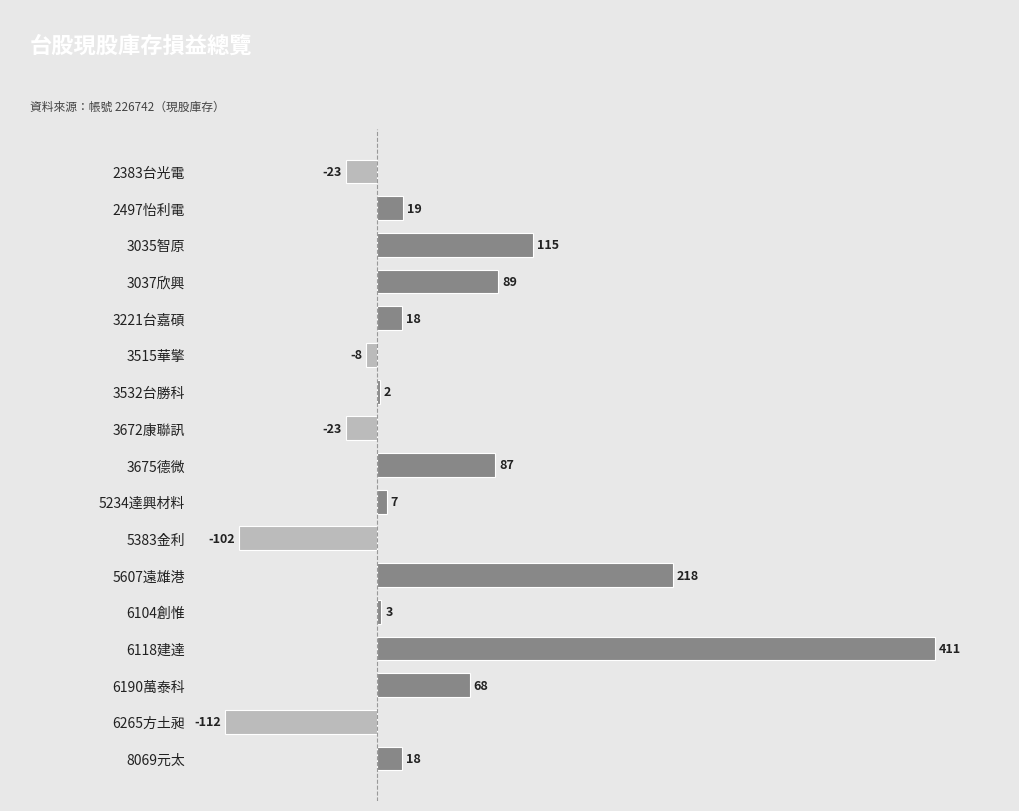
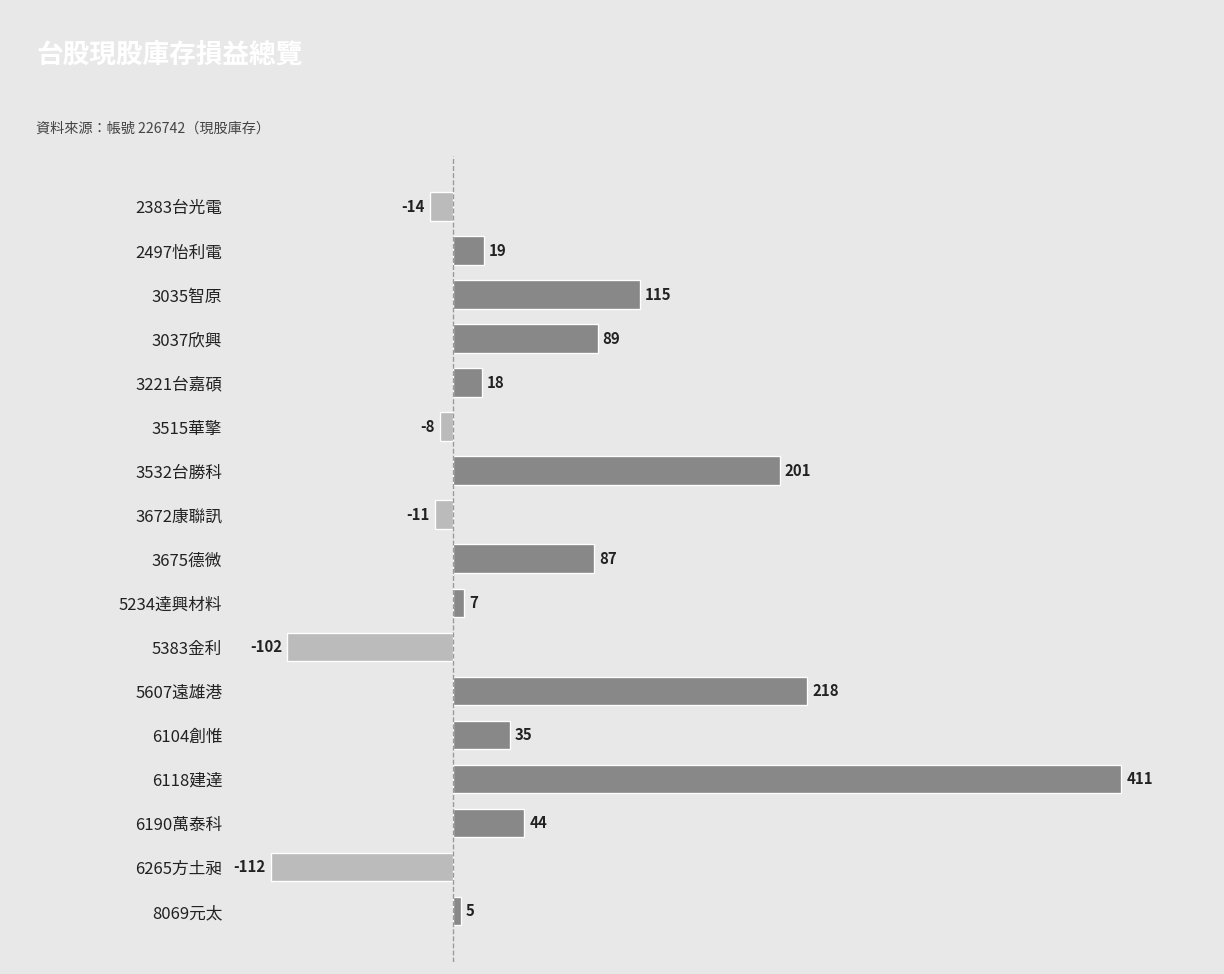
2383台光電: -23 -> -14
3532台勝科: 2 -> 201
3672康聯訊: -23 -> -11
6104創惟: 3 -> 35
6190萬泰科: 68 -> 44
8069元太: 18 -> 5
